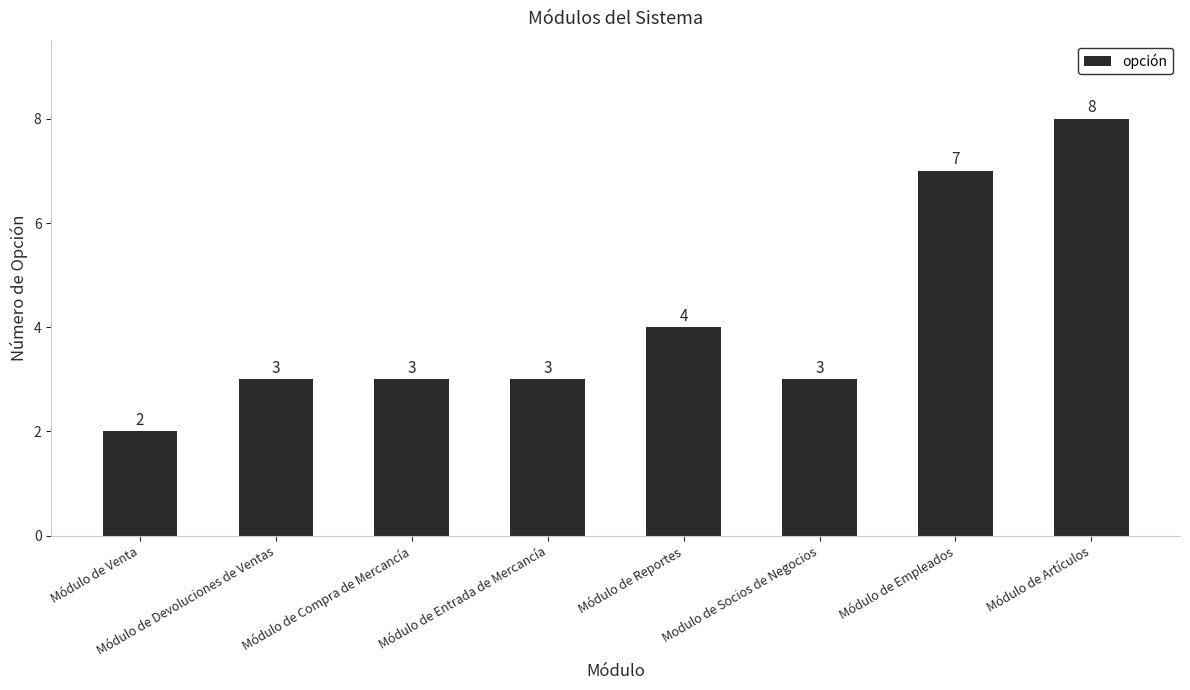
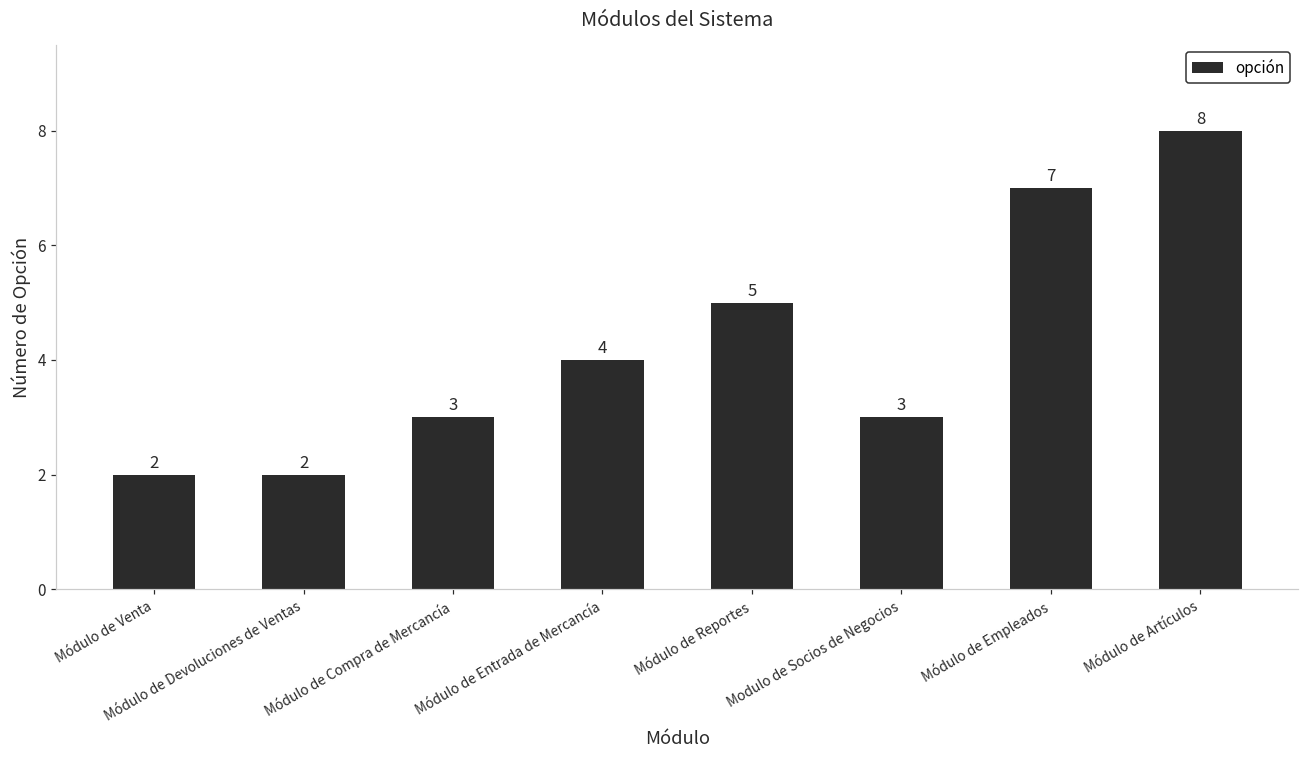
Módulo de Devoluciones de Ventas: 3 -> 2
Módulo de Entrada de Mercancía: 3 -> 4
Módulo de Reportes: 4 -> 5
